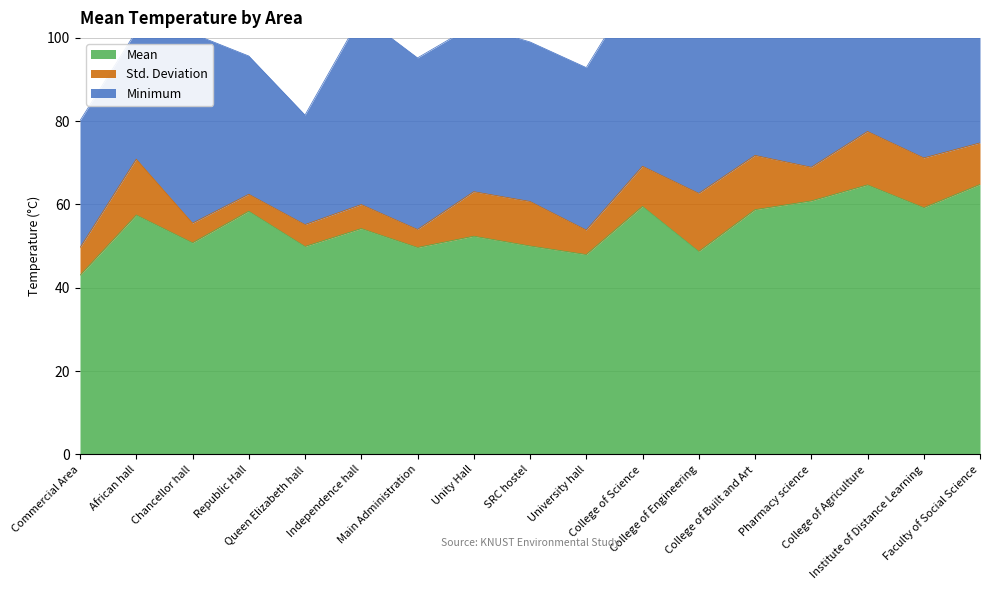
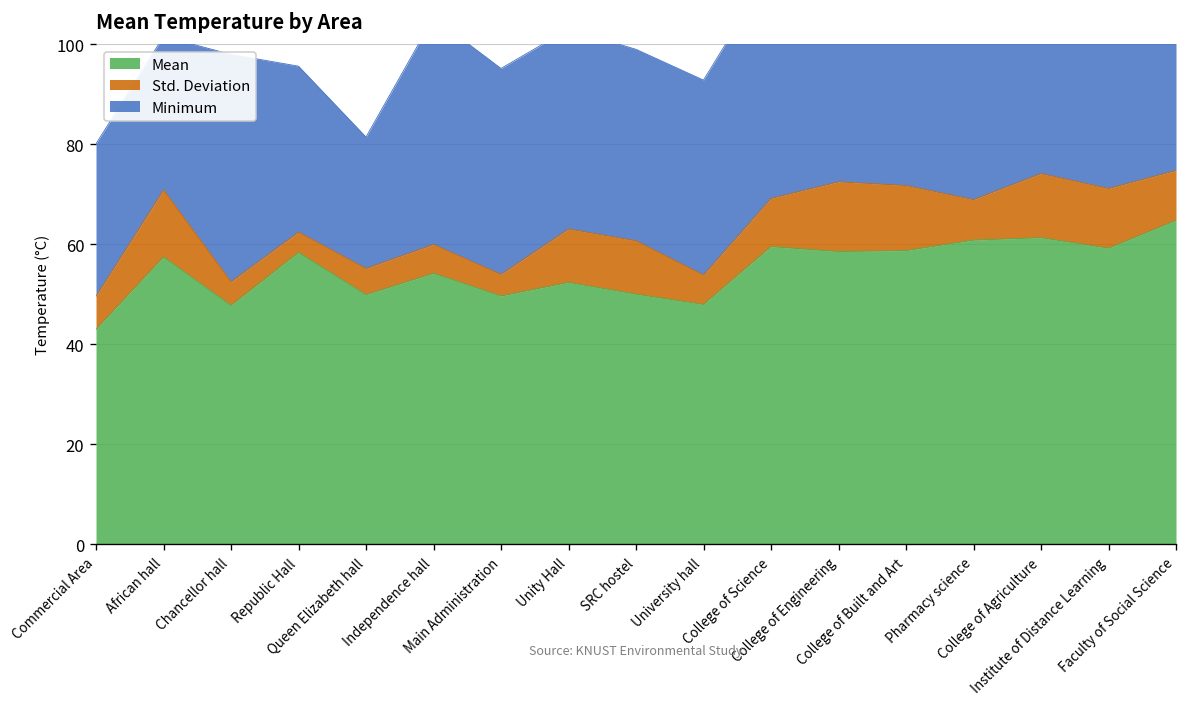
Mean, Chancellor hall: 51 -> 48
Mean, College of Engineering: 49 -> 59
Mean, College of Agriculture: 65 -> 61
